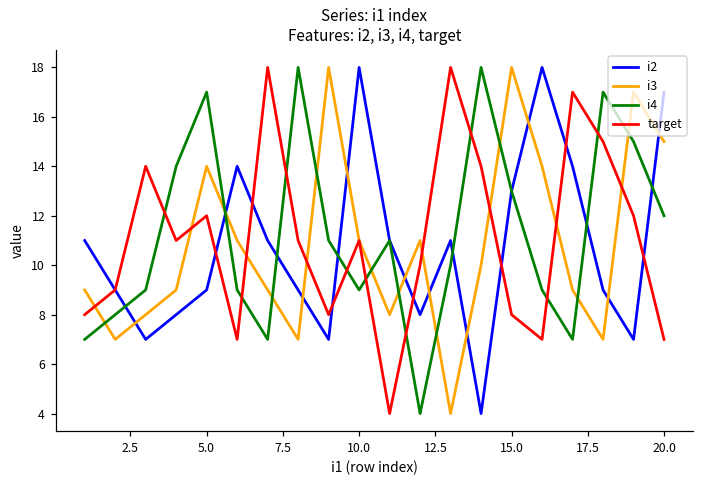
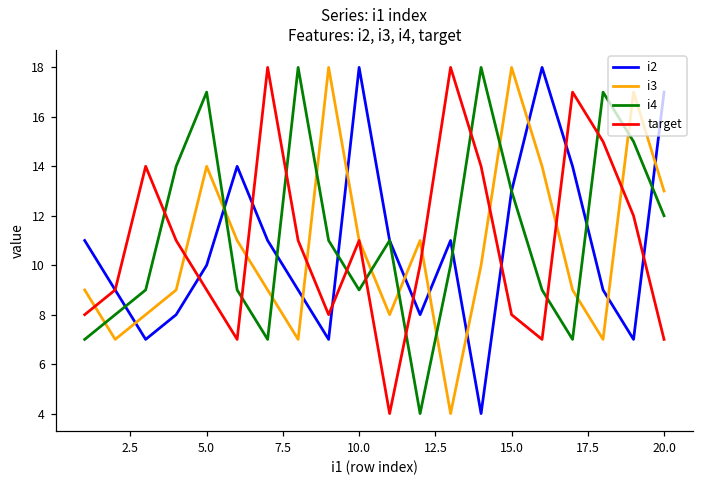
i2, 5.0: 9 -> 10
target, 5.0: 12 -> 9
i3, 20.0: 15 -> 13
